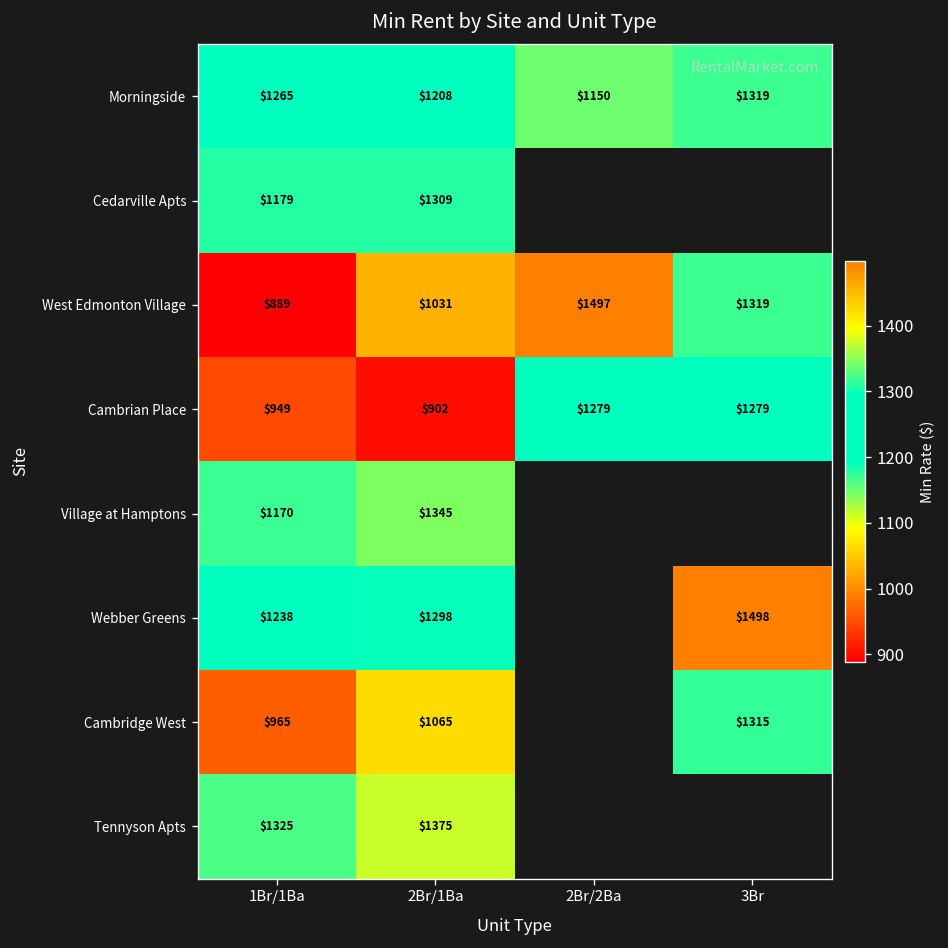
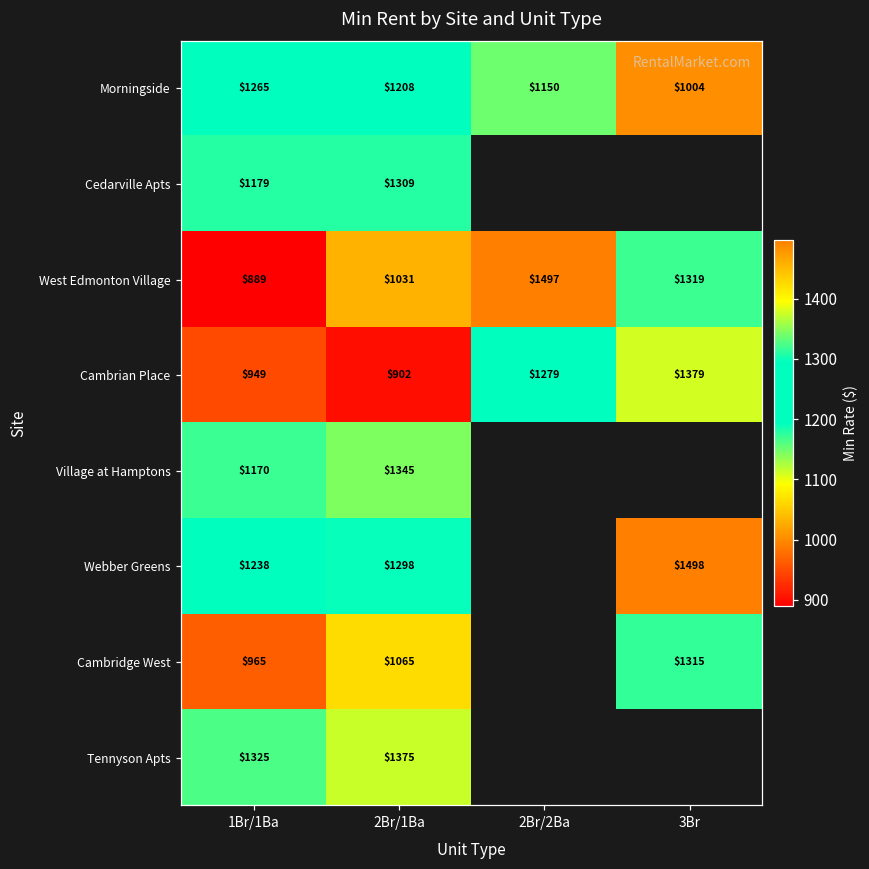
Morningside, 3Br: $1319 -> $1004
Cambrian Place, 3Br: $1279 -> $1379
